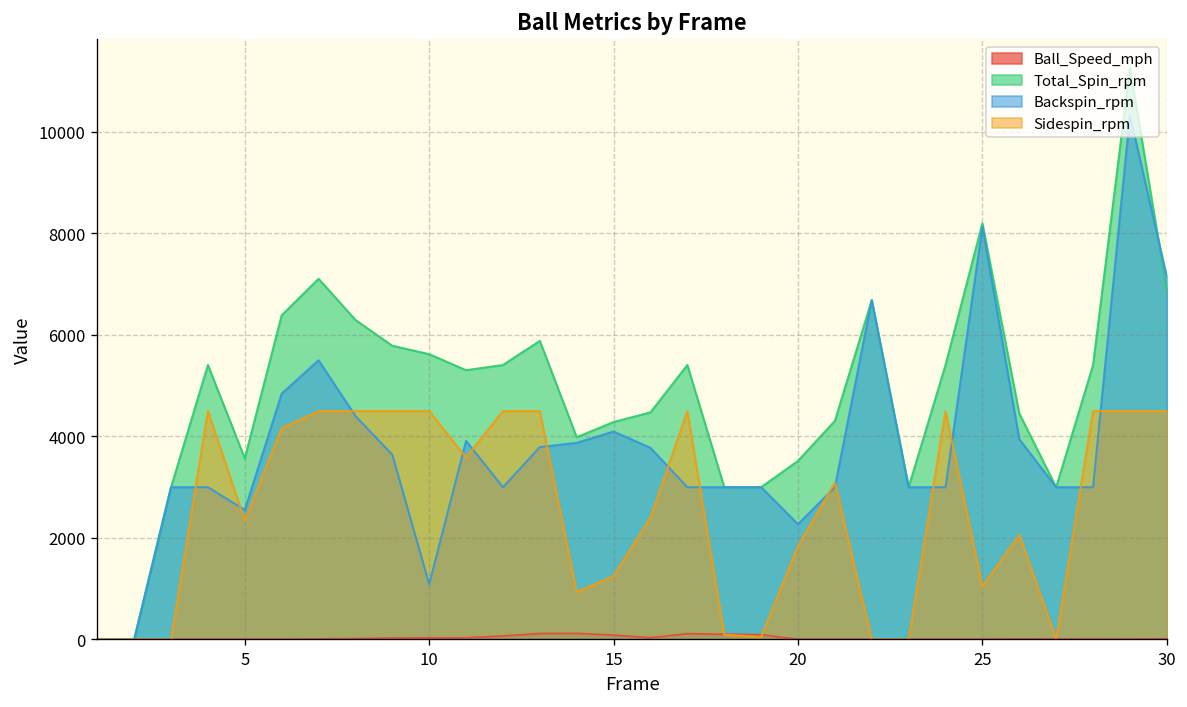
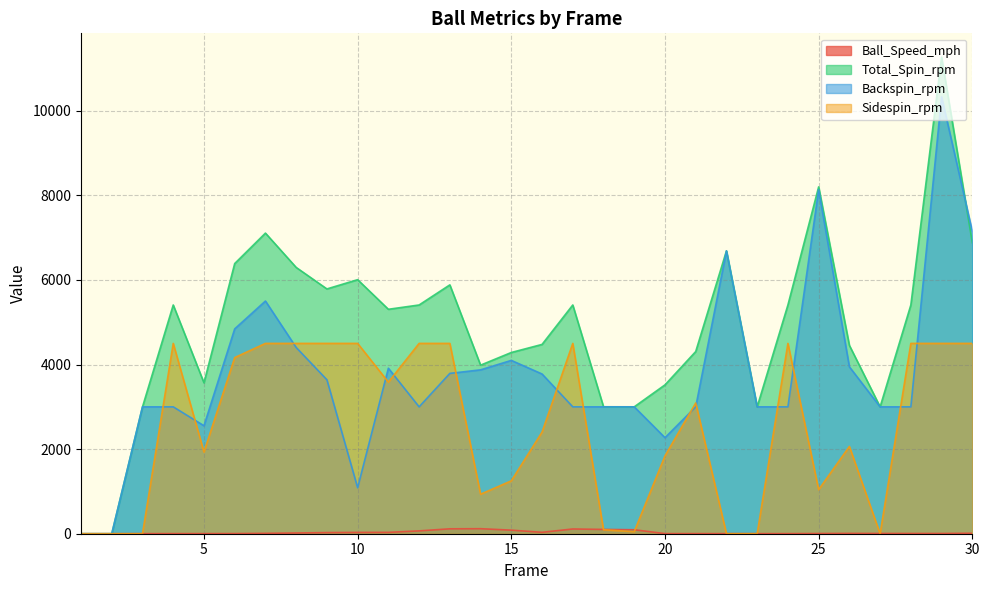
Sidespin_rpm, 5: 2300 -> 1900
Total_Spin_rpm, 10: 5600 -> 6000
